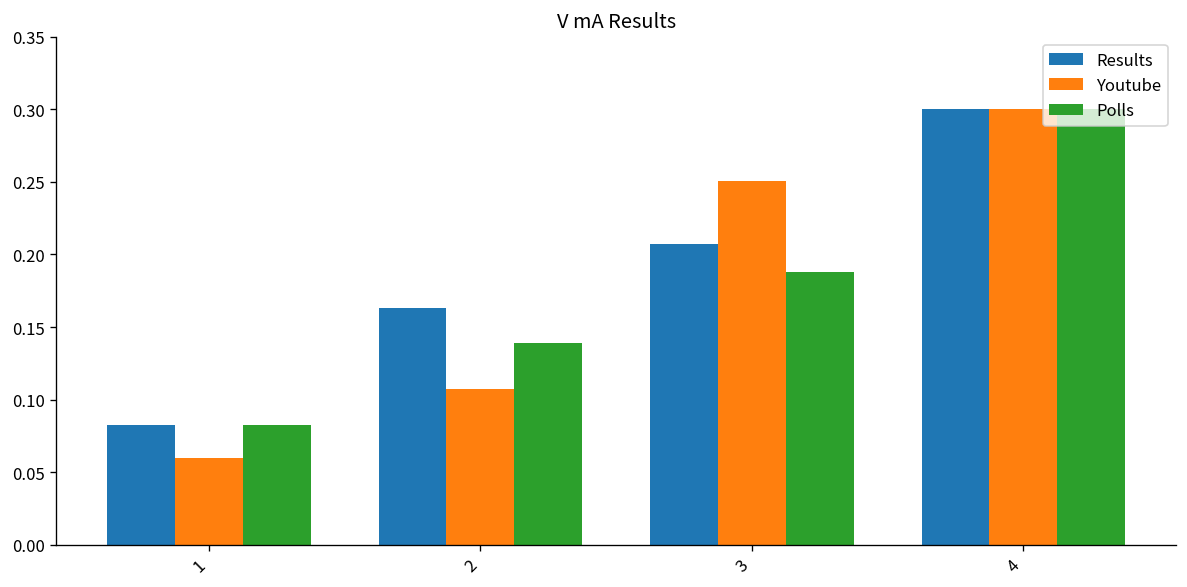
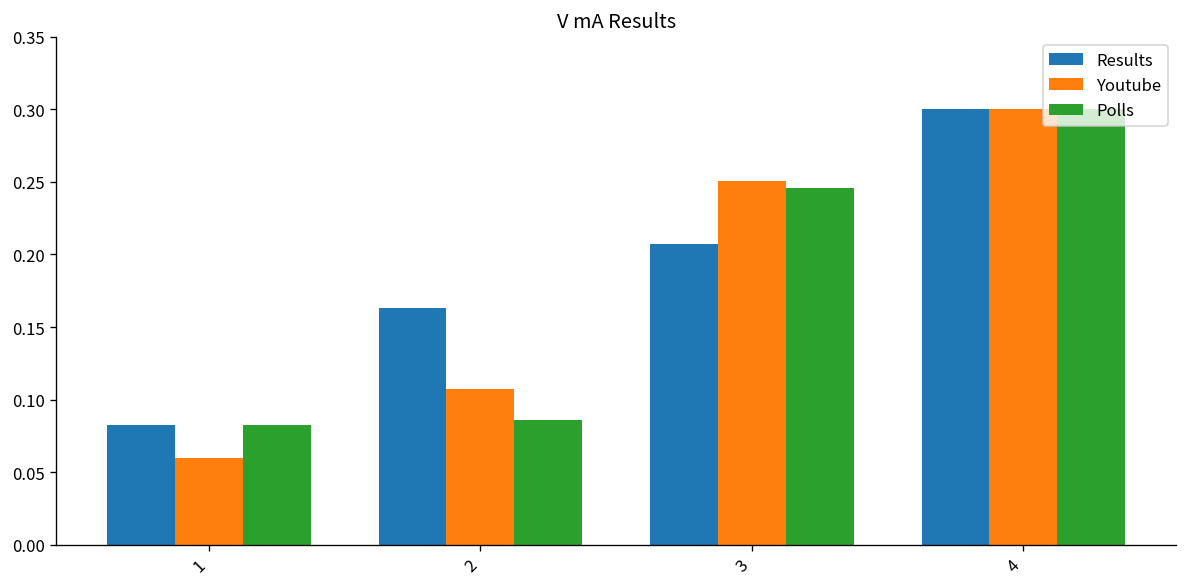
Polls, 2: 0.139 -> 0.086
Polls, 3: 0.188 -> 0.246
